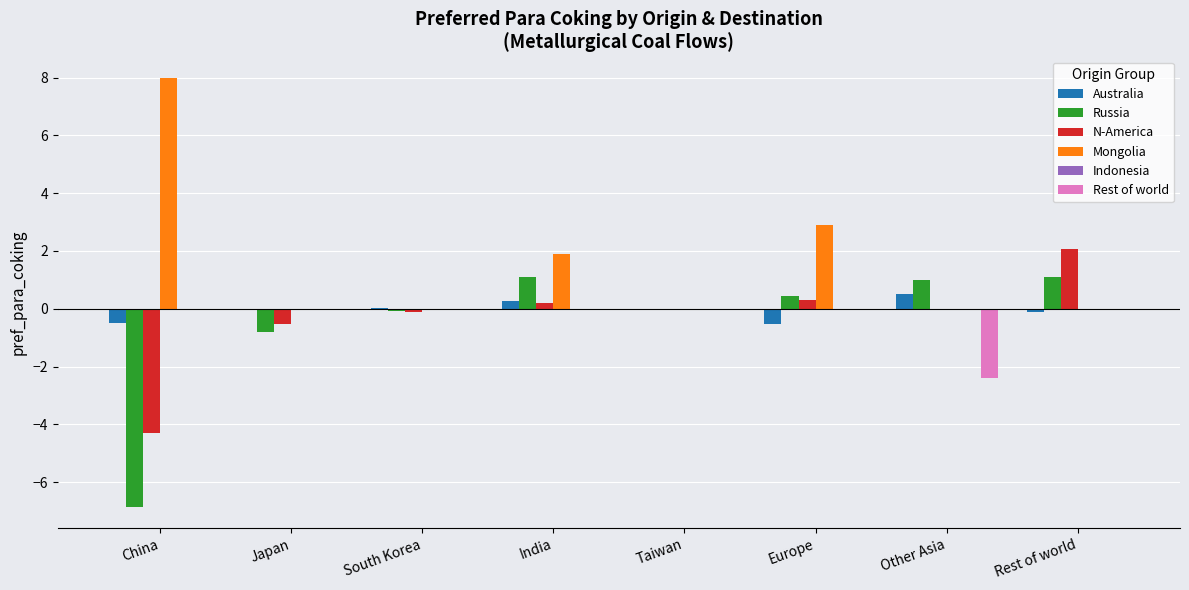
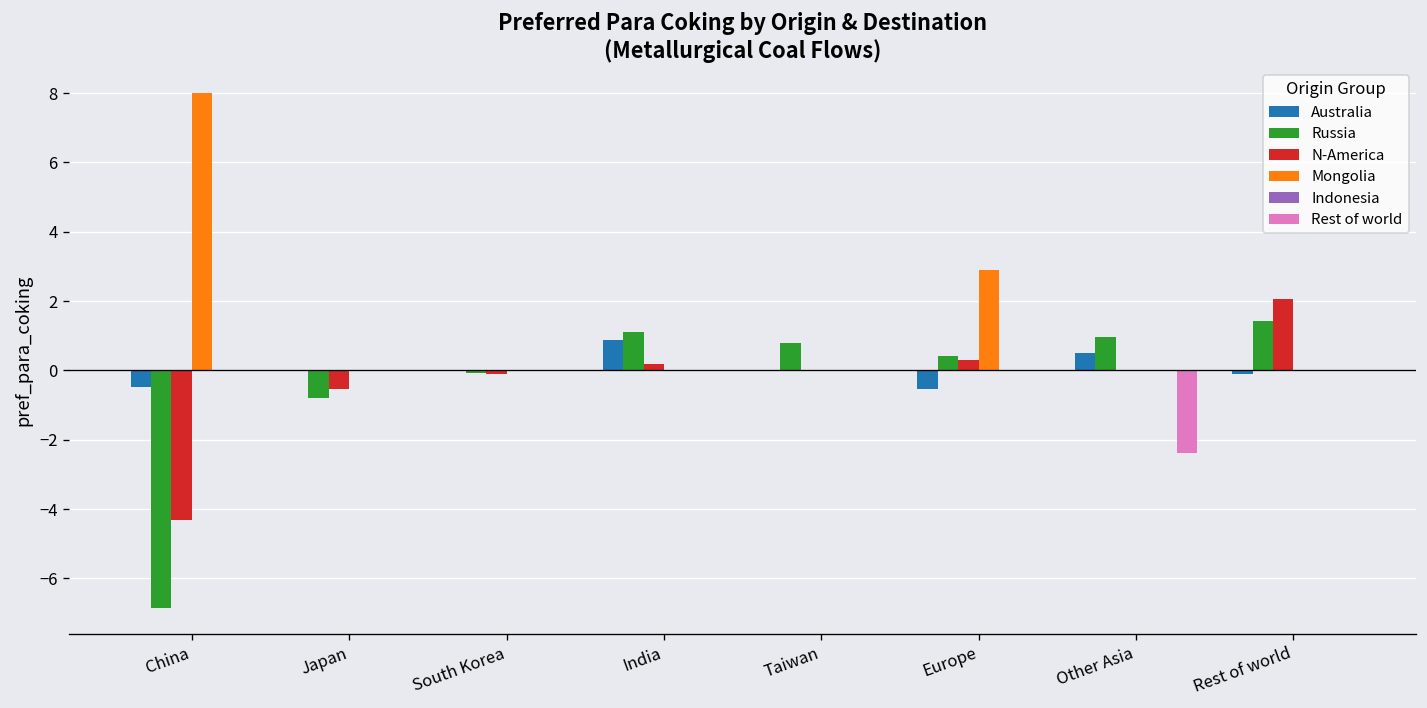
Australia, India: 0.3 -> 0.9
Mongolia, India: 1.9 -> 0.0
Russia, Taiwan: 0.0 -> 0.8
Russia, Rest of world: 1.1 -> 1.4
